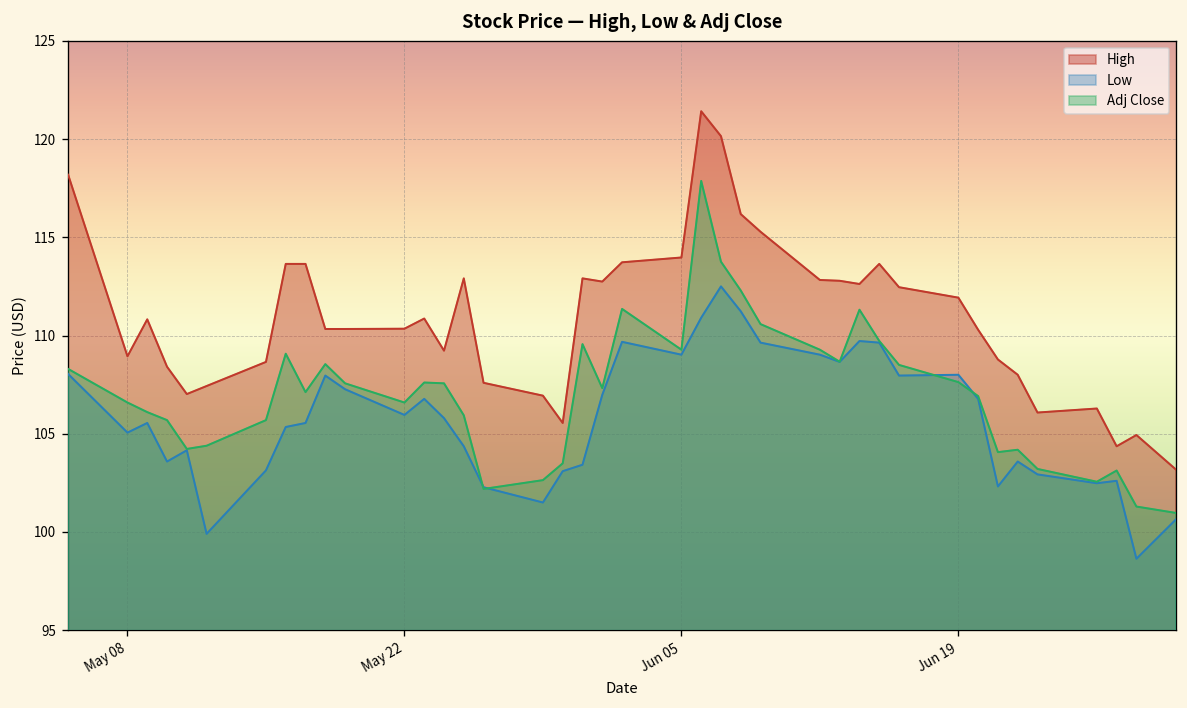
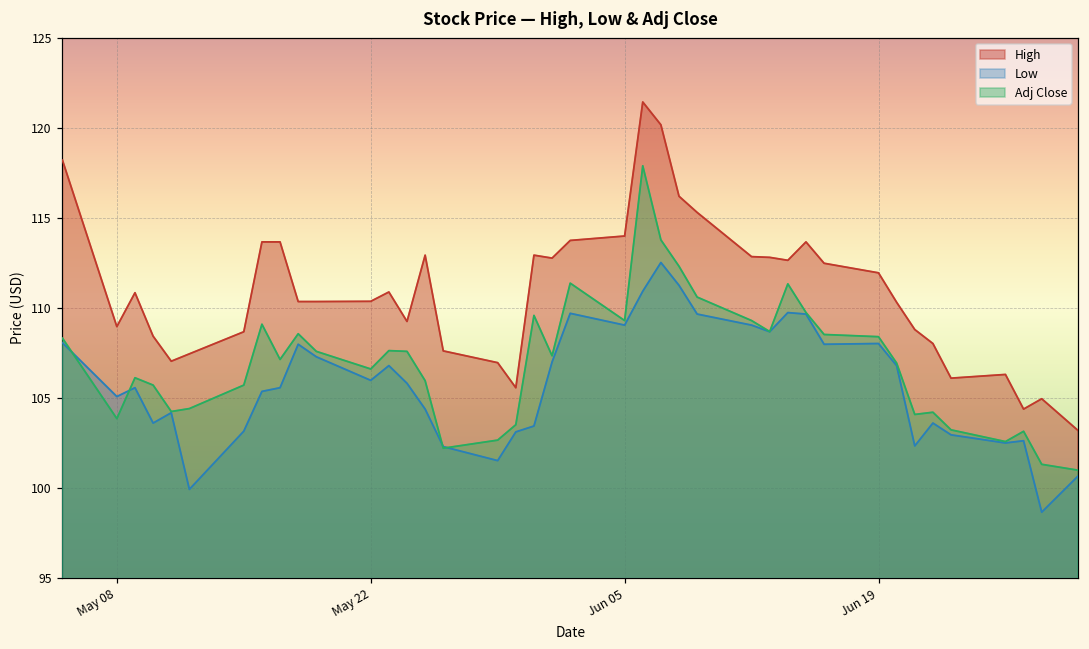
Adj Close, May 08: 106.6 -> 103.8
Adj Close, Jun 19: 107.6 -> 108.4
